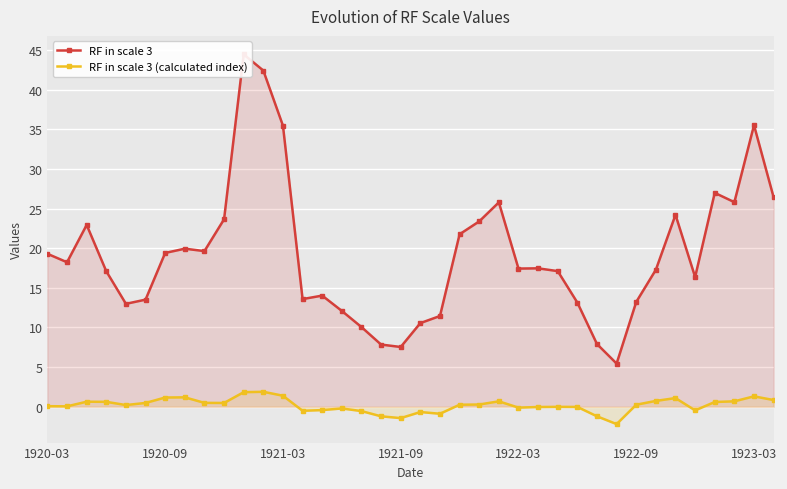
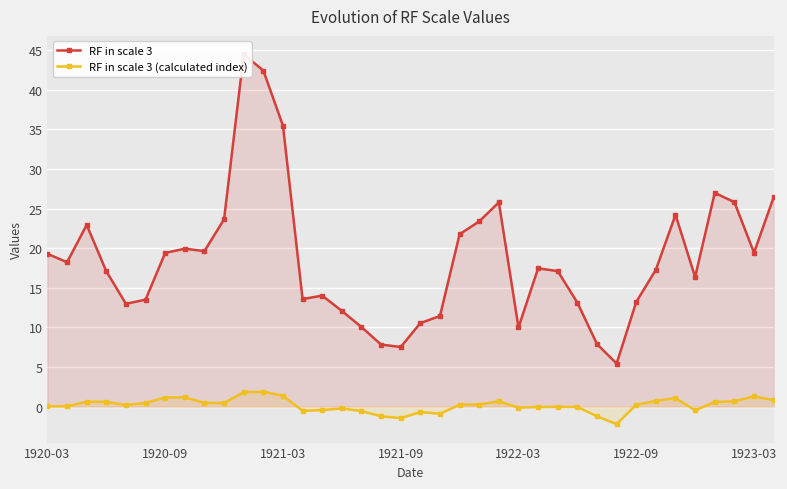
RF in scale 3, 1922-03: 17 -> 10
RF in scale 3, 1923-03: 36 -> 19
